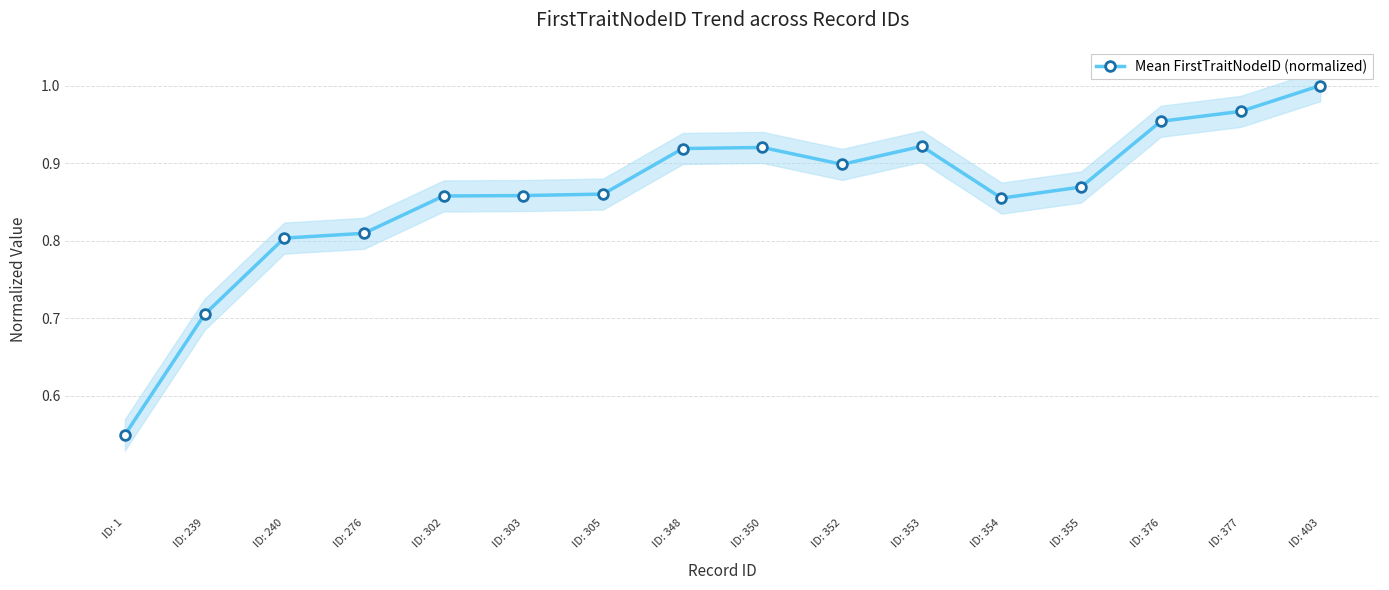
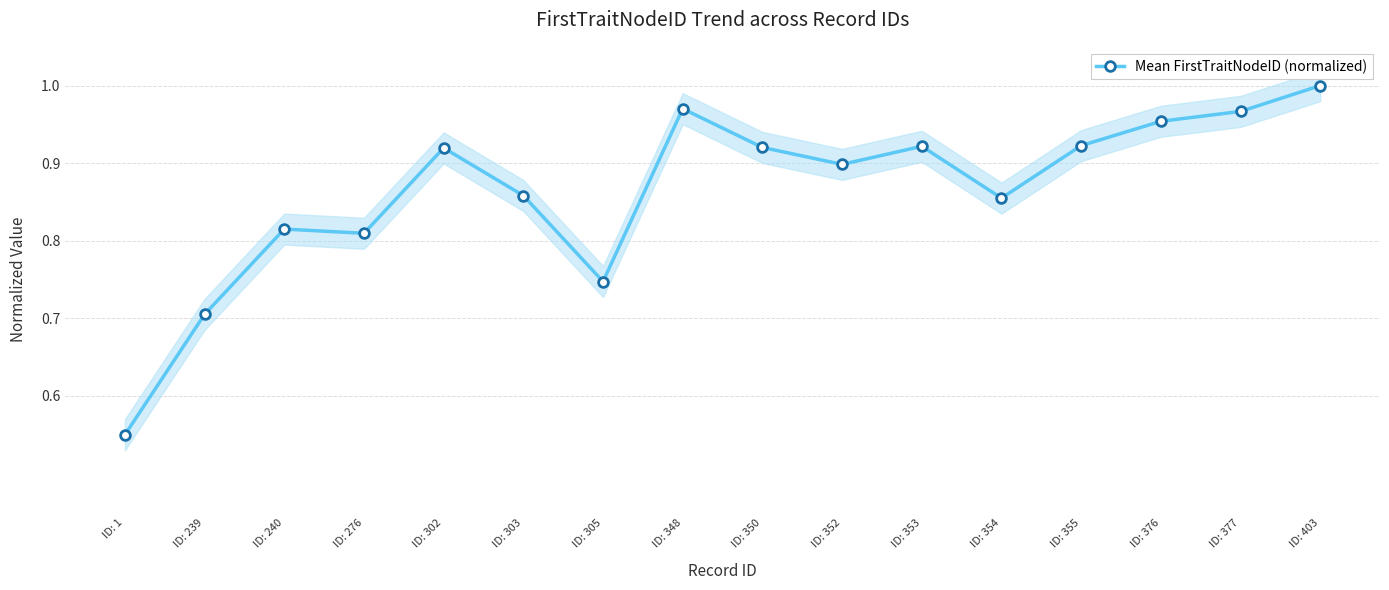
Mean FirstTraitNodeID (normalized), ID: 240: 0.80 -> 0.82
Mean FirstTraitNodeID (normalized), ID: 302: 0.86 -> 0.92
Mean FirstTraitNodeID (normalized), ID: 305: 0.86 -> 0.75
Mean FirstTraitNodeID (normalized), ID: 348: 0.92 -> 0.97
Mean FirstTraitNodeID (normalized), ID: 355: 0.87 -> 0.92
